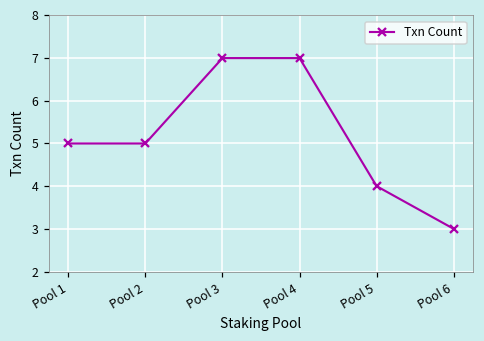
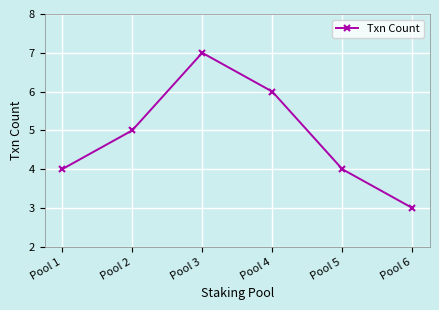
Pool 1: 5 -> 4
Pool 4: 7 -> 6
